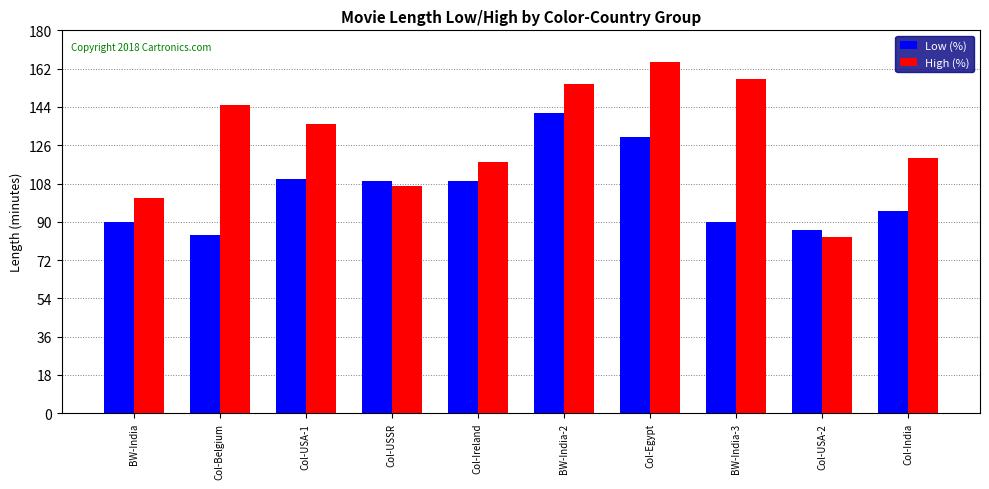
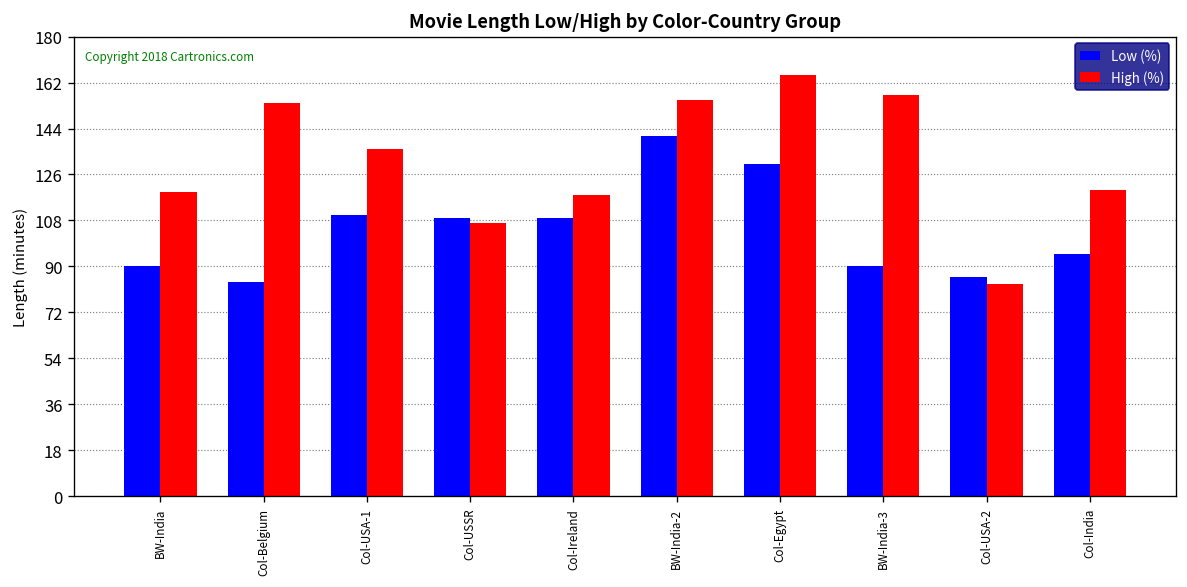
High (%), BW-India: 101 -> 119
High (%), Col-Belgium: 145 -> 154
